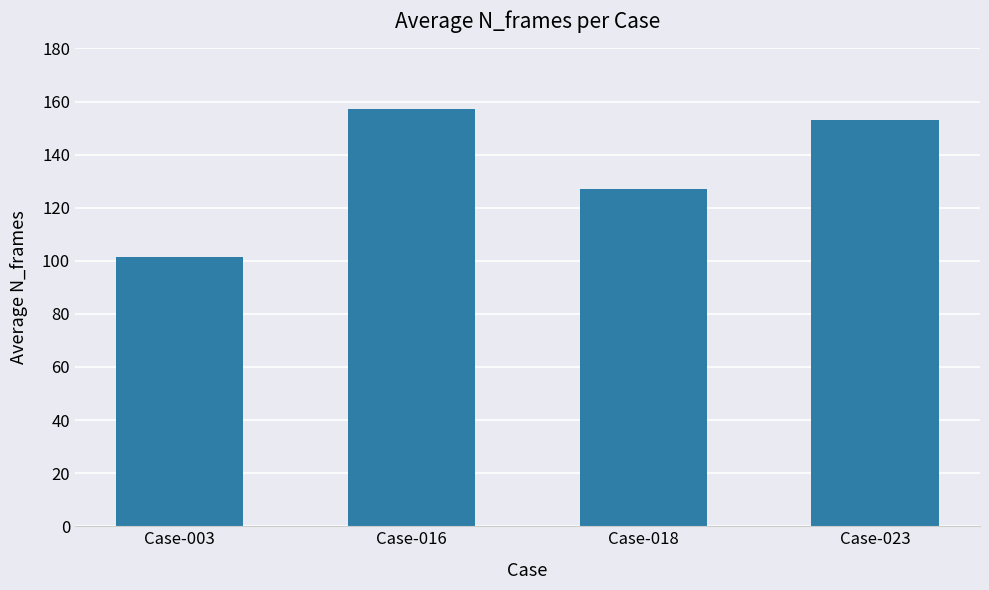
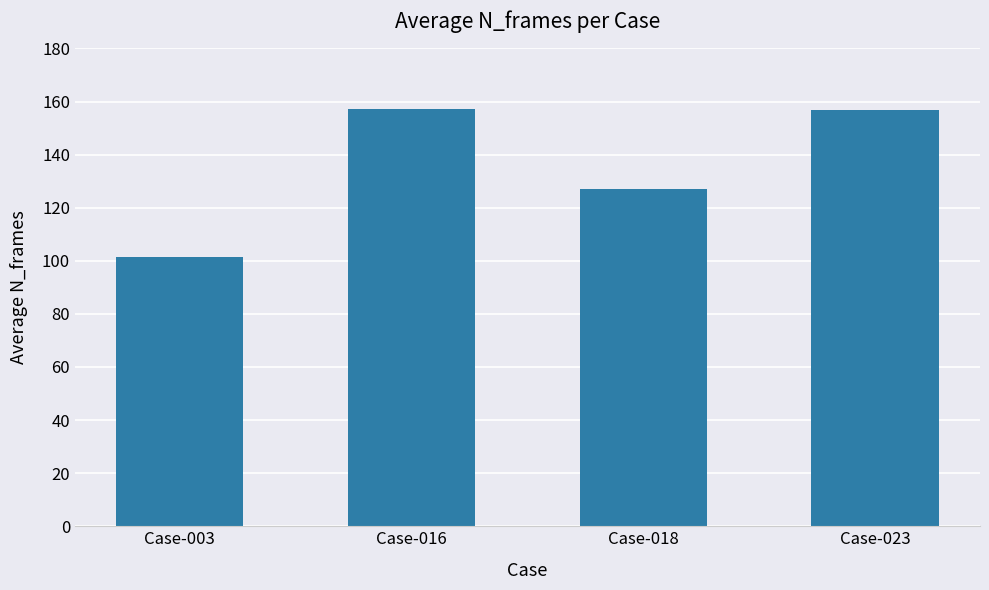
Case-023: 153 -> 157
